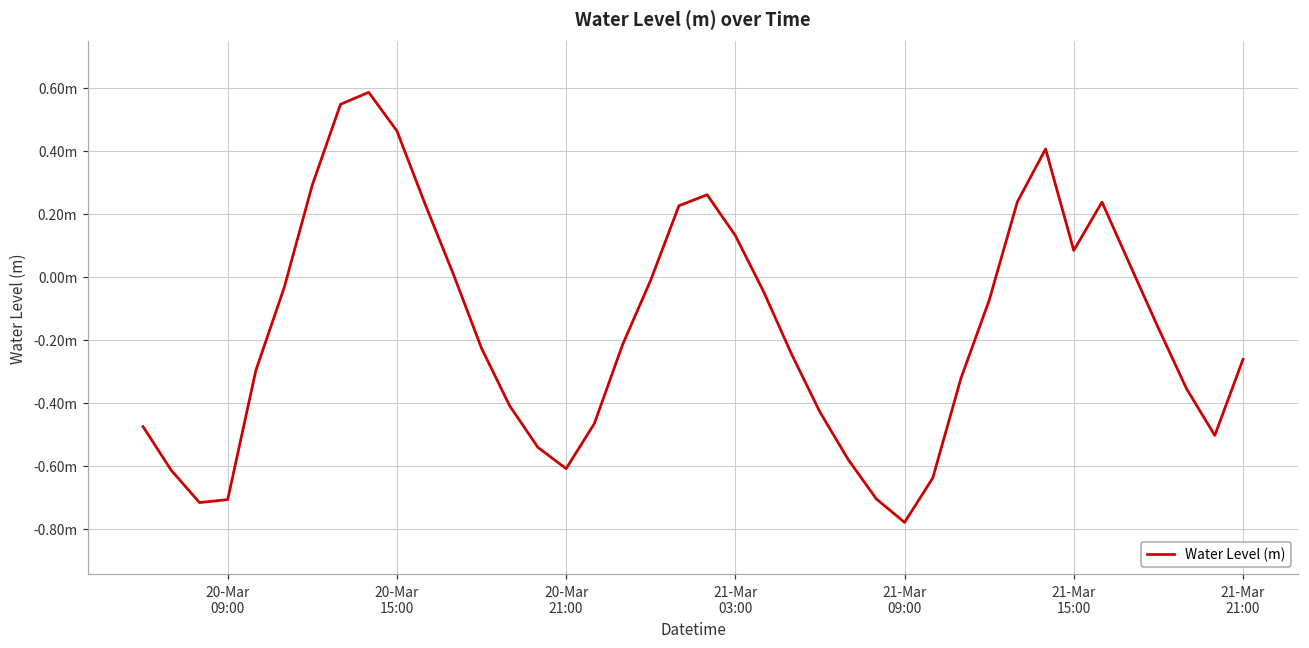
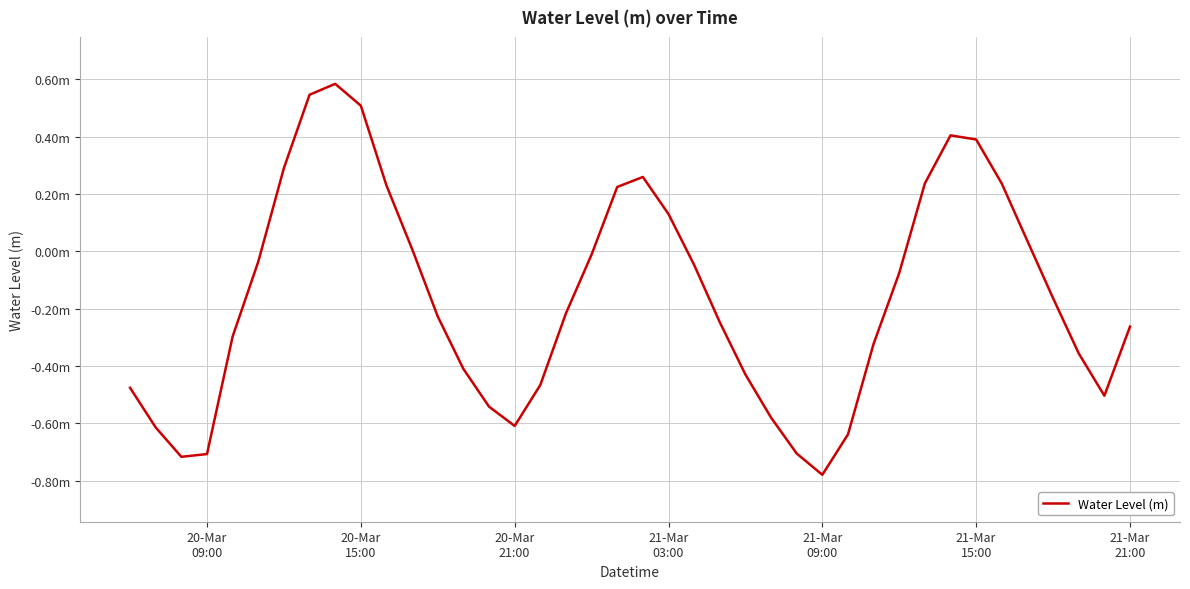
20-Mar 15:00: 0.46m -> 0.51m
21-Mar 15:00: 0.08m -> 0.39m
